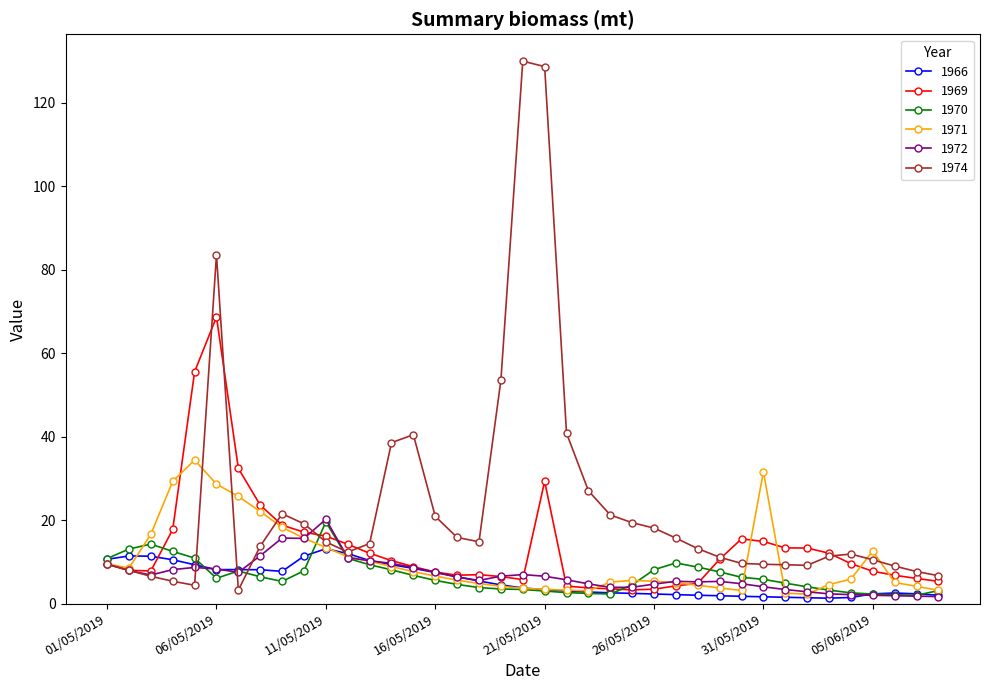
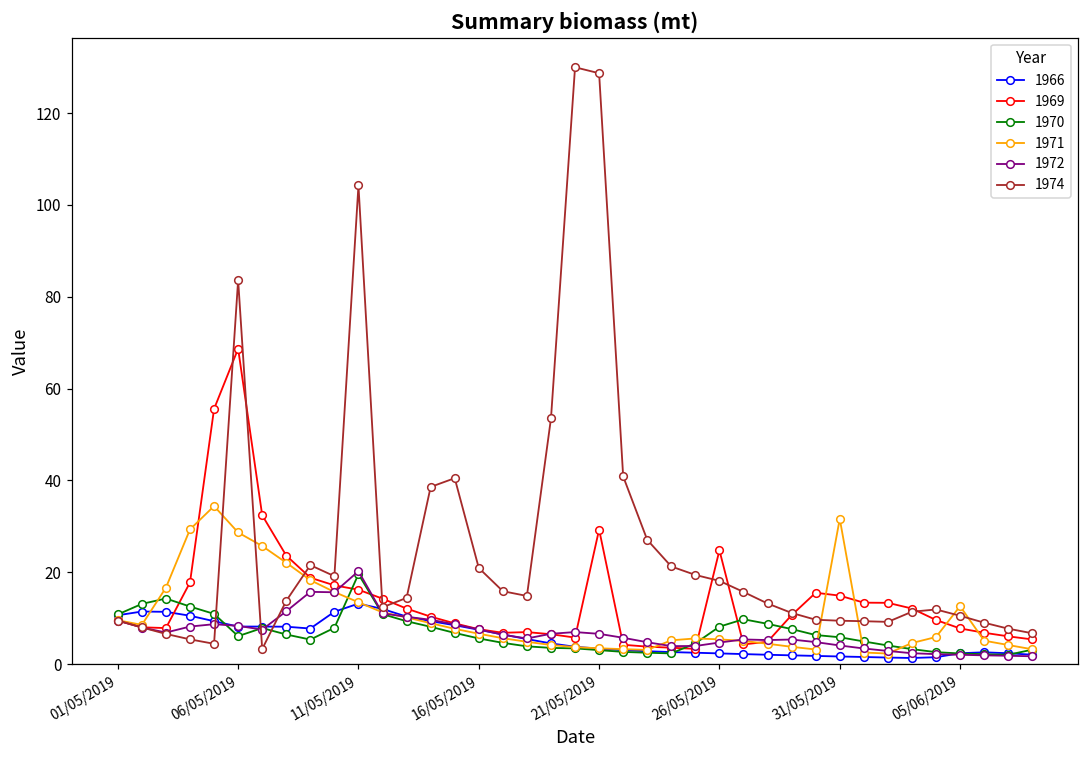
1974, 11/05/2019: 15 -> 104
1969, 26/05/2019: 3 -> 25
